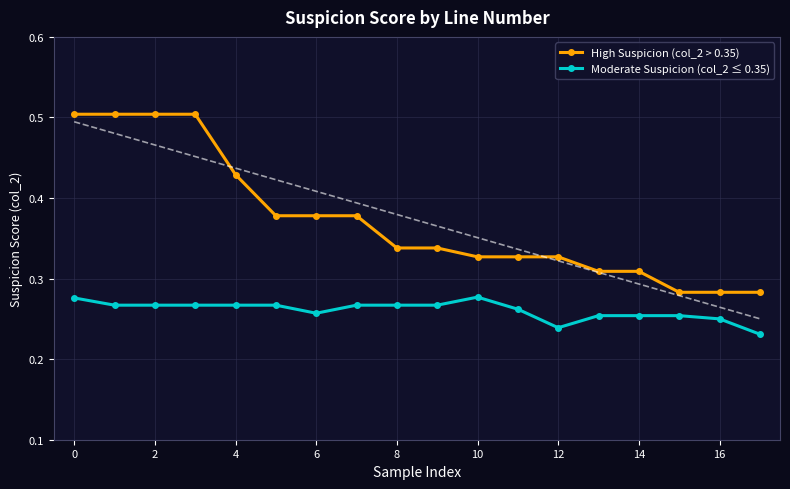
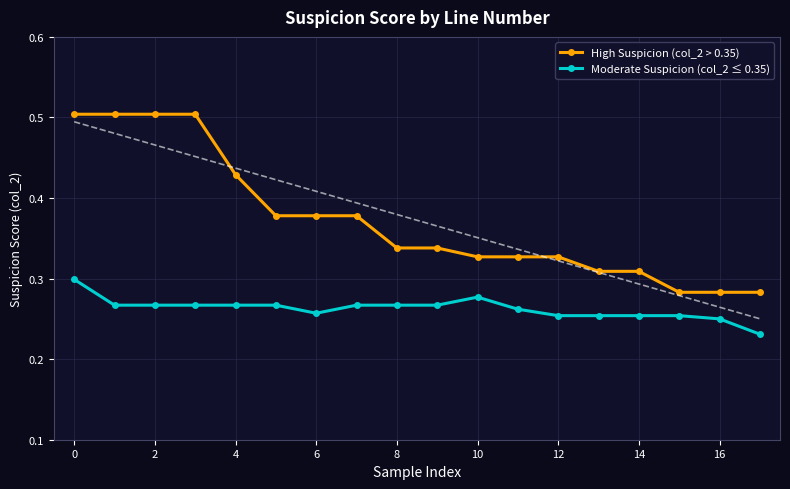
Moderate Suspicion (col_2 ≤ 0.35), 0: 0.28 -> 0.30
Moderate Suspicion (col_2 ≤ 0.35), 12: 0.24 -> 0.25
